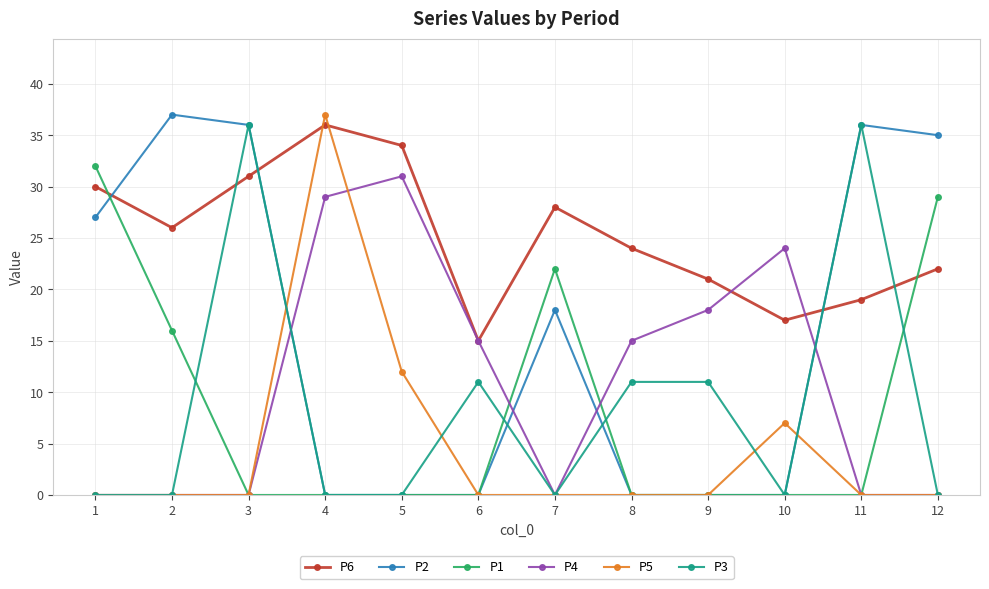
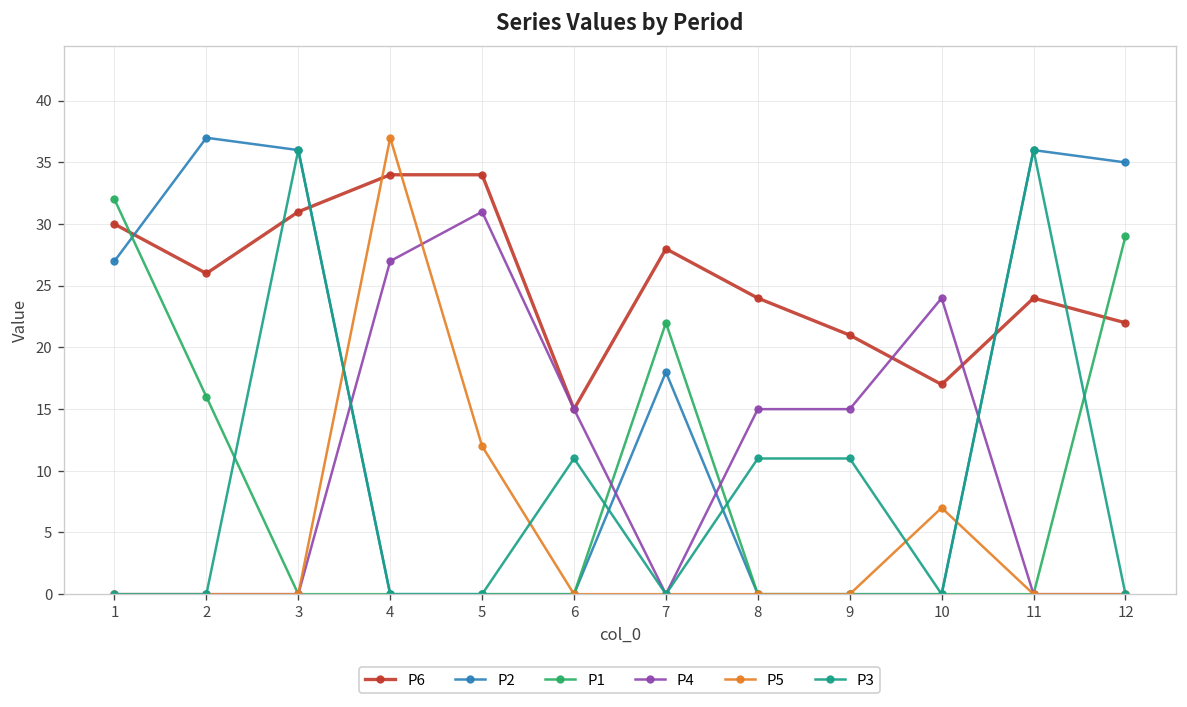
P6, 4: 36 -> 34
P4, 4: 29 -> 27
P4, 9: 18 -> 15
P6, 11: 19 -> 24
